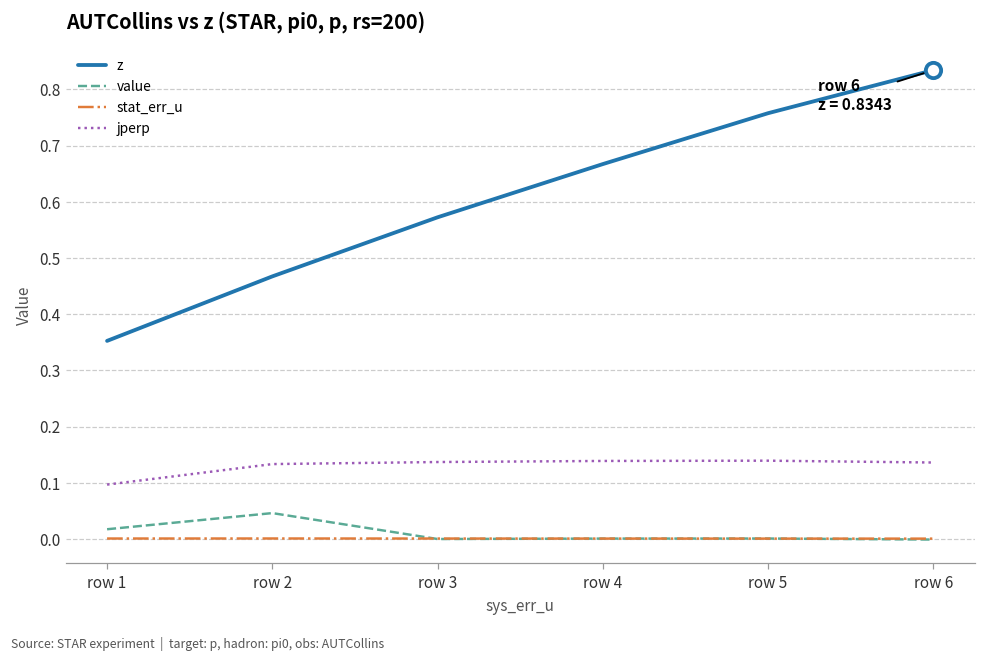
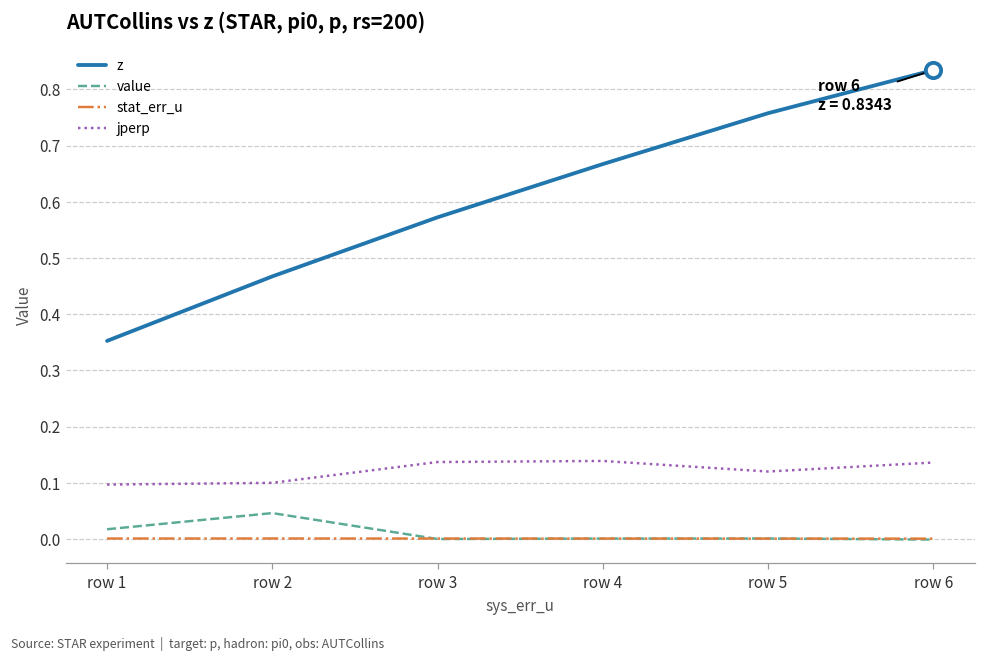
jperp, row 2: 0.13 -> 0.10
jperp, row 5: 0.14 -> 0.12
